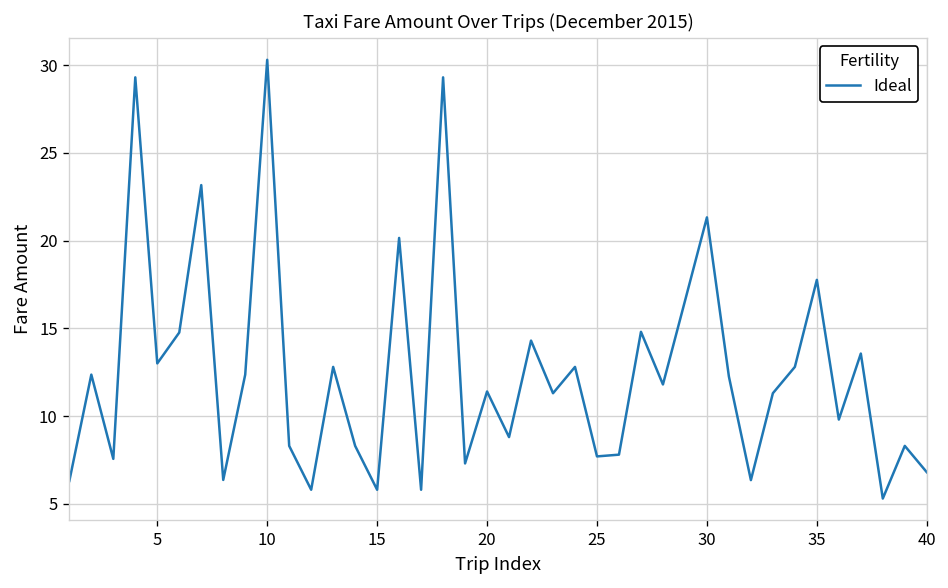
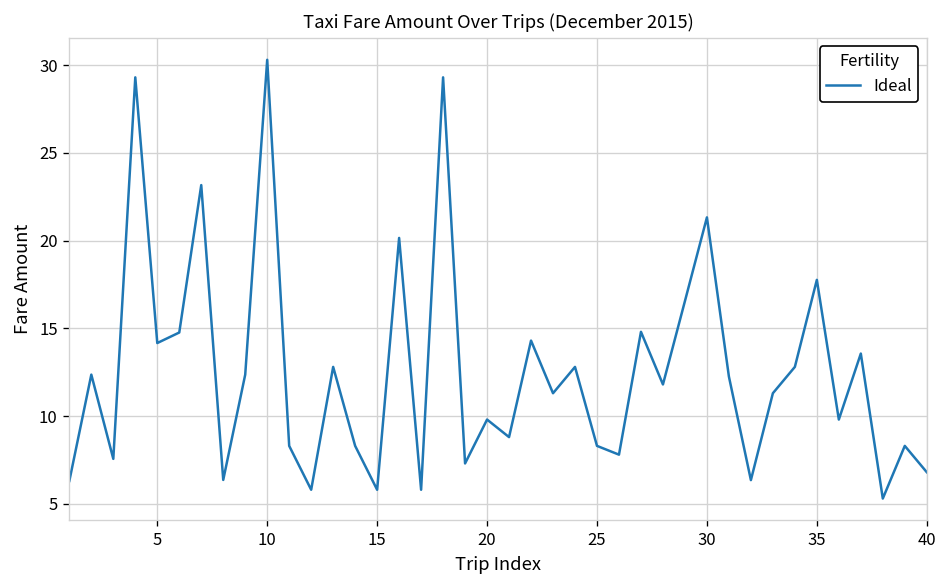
5: 13.0 -> 14.2
20: 11.4 -> 9.8
25: 7.7 -> 8.3
